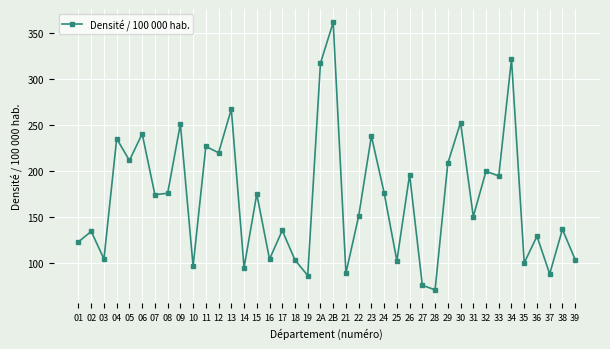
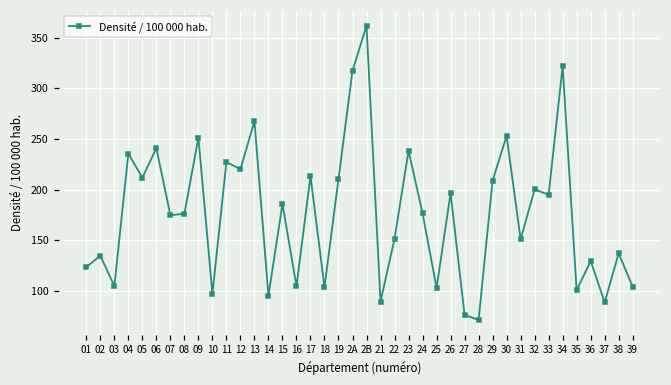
15: 180 -> 190
17: 140 -> 210
19: 90 -> 210
